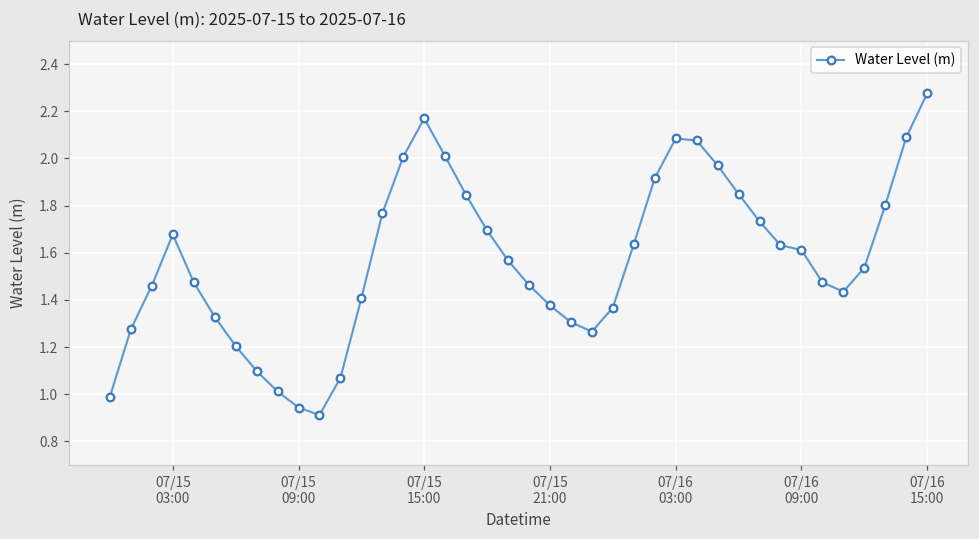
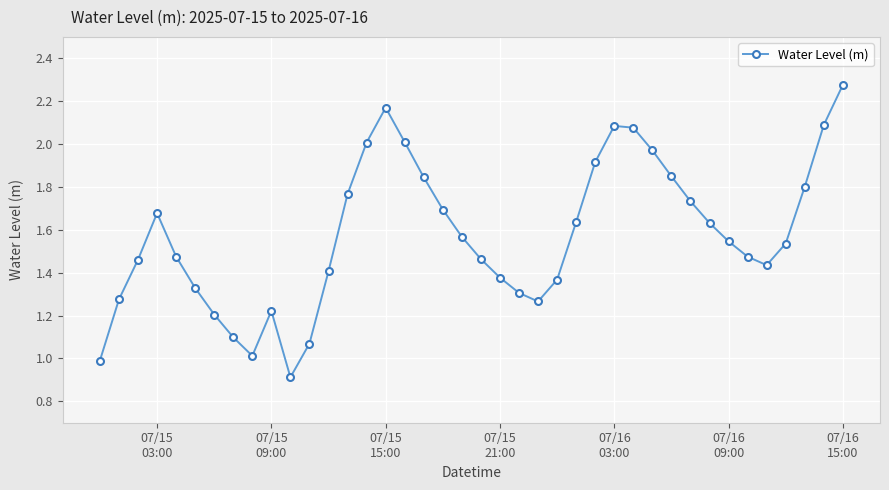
07/15 09:00: 0.94 -> 1.22
07/16 09:00: 1.61 -> 1.55
